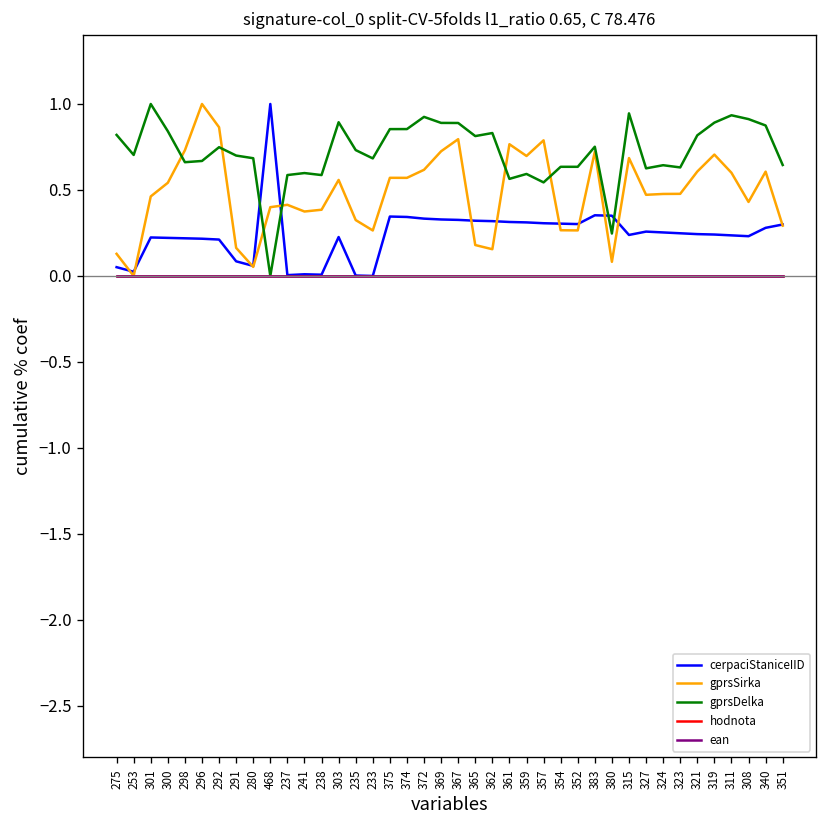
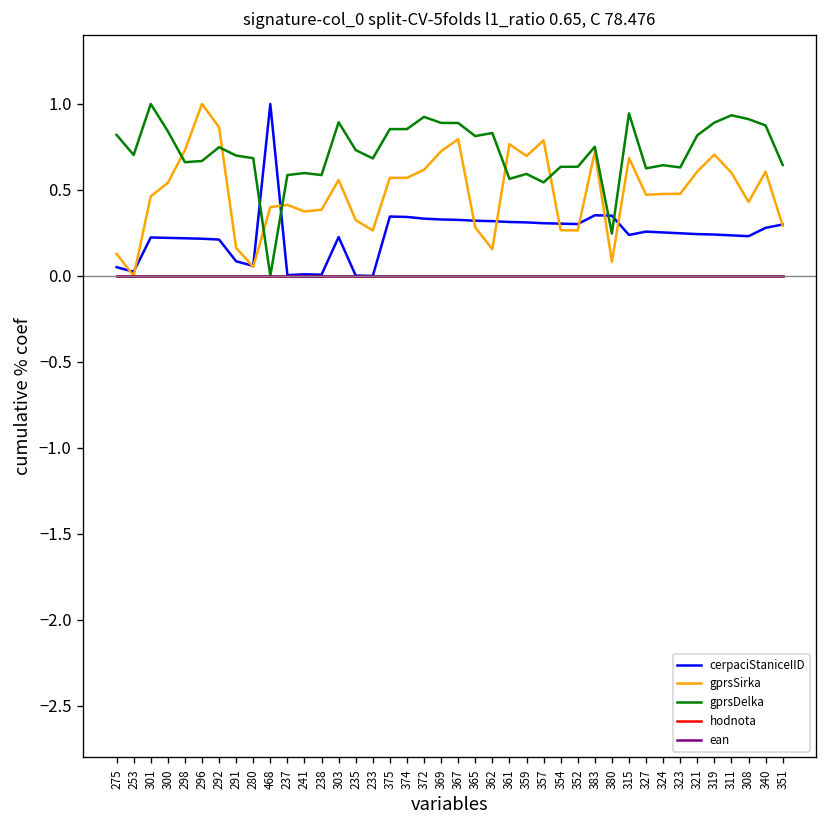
gprsSirka, 365: 0.18 -> 0.28
